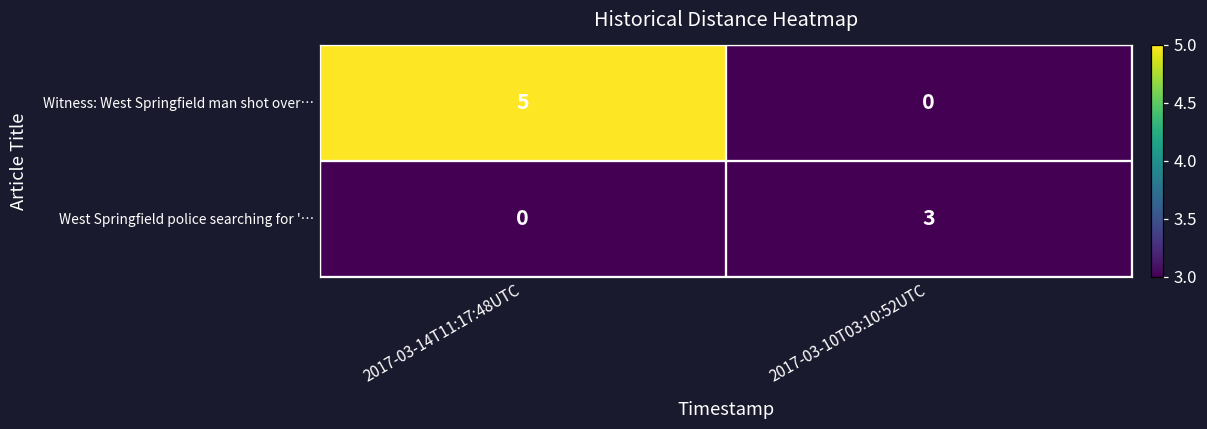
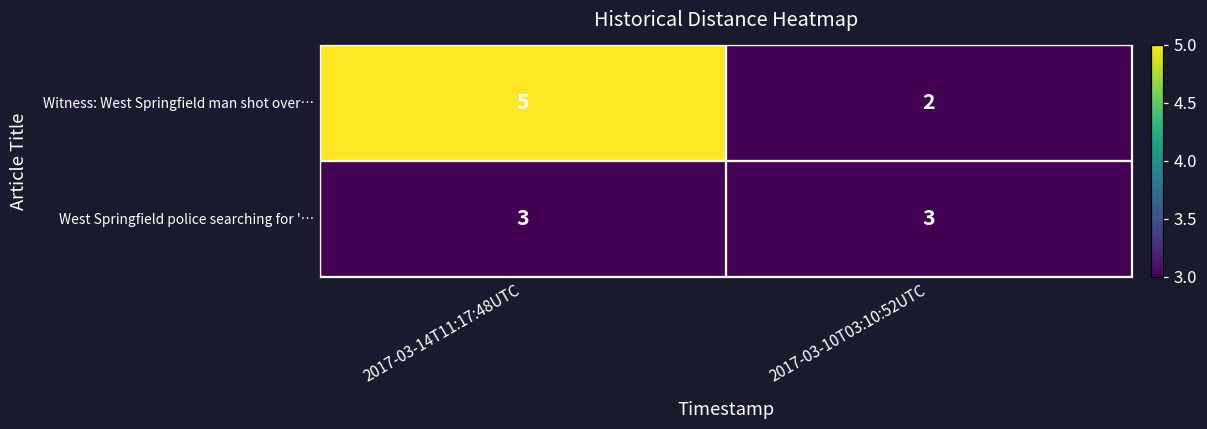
Witness: West Springfield man shot over…, 2017-03-10T03:10:52UTC: 0 -> 2
West Springfield police searching for '…, 2017-03-14T11:17:48UTC: 0 -> 3
